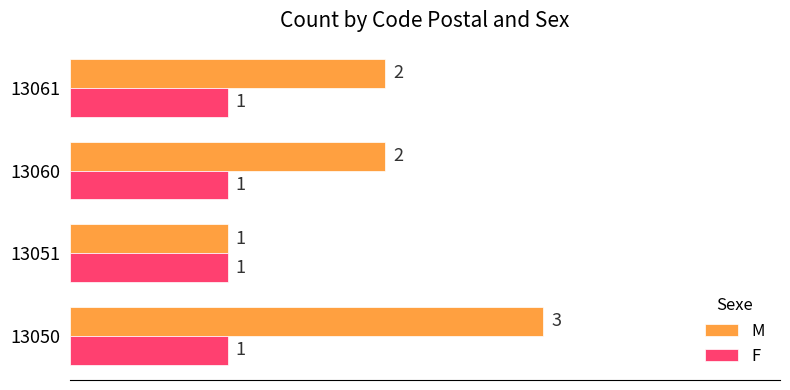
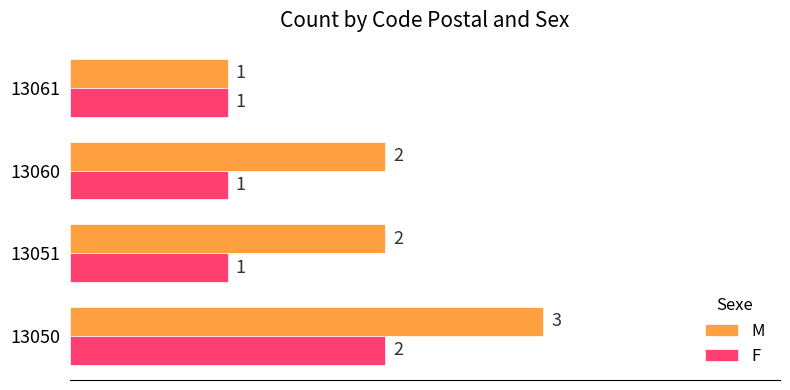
M, 13061: 2 -> 1
M, 13051: 1 -> 2
F, 13050: 1 -> 2
